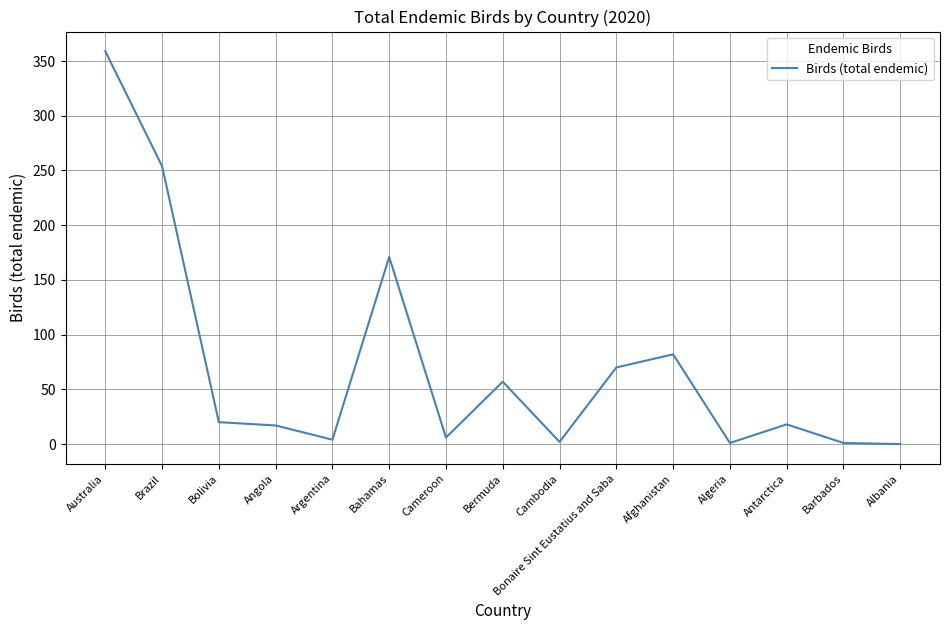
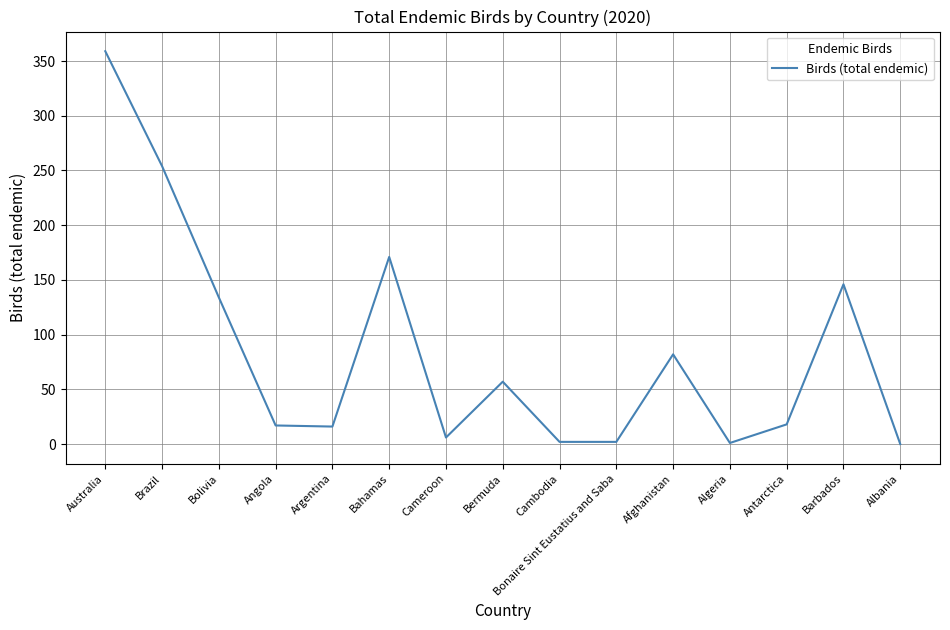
Bolivia: 20 -> 134
Argentina: 4 -> 16
Bonaire Sint Eustatius and Saba: 70 -> 2
Barbados: 1 -> 146
